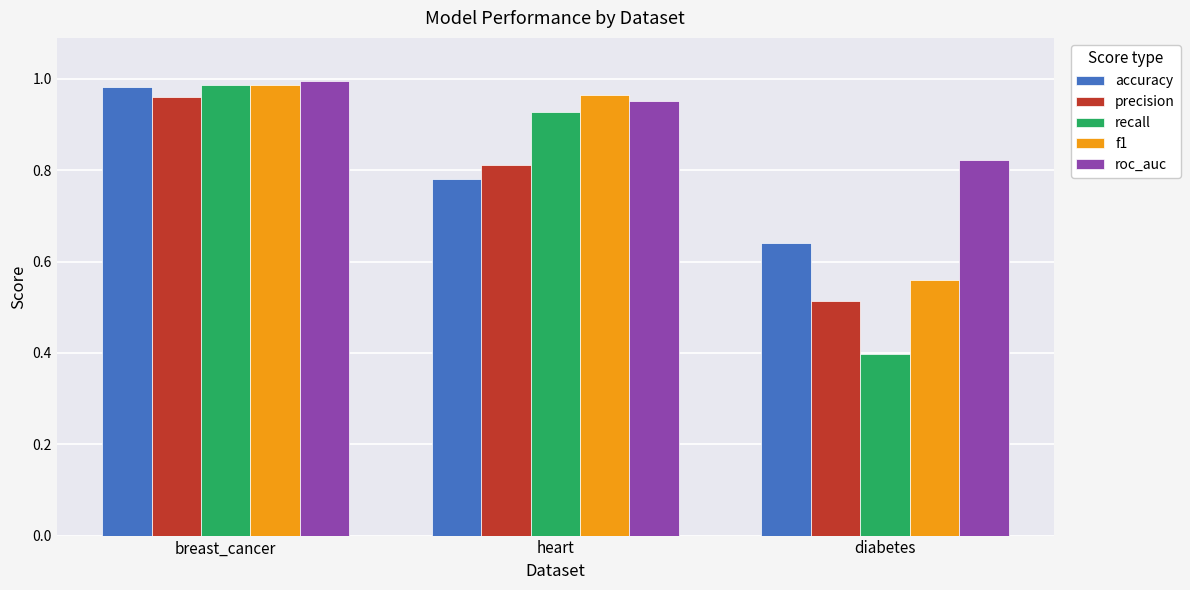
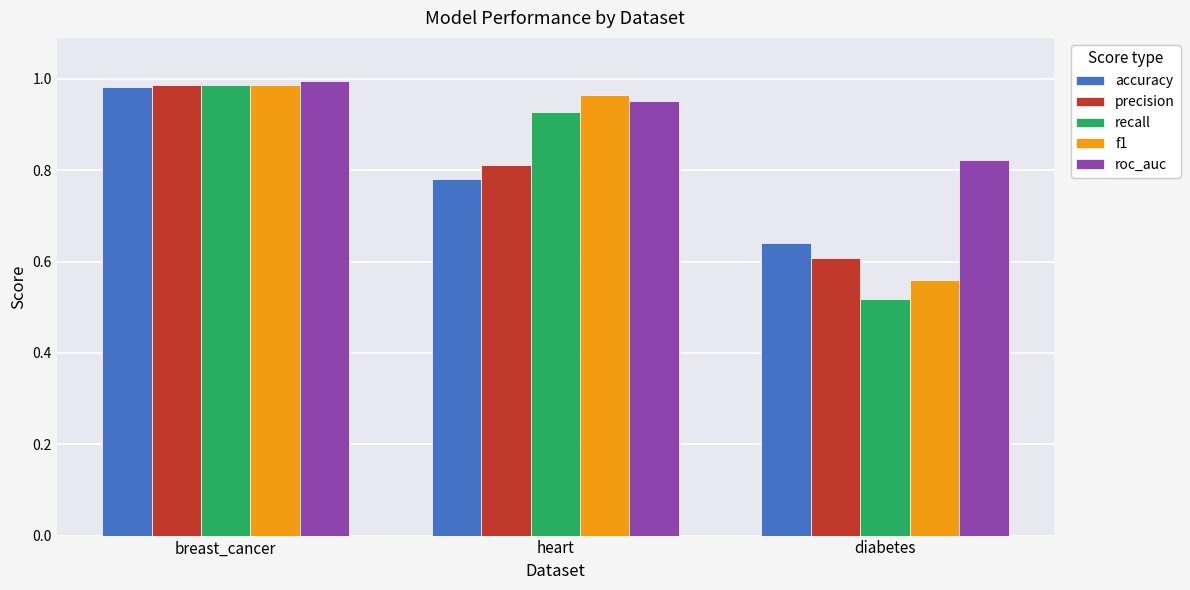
precision, breast_cancer: 0.96 -> 0.99
precision, diabetes: 0.51 -> 0.61
recall, diabetes: 0.40 -> 0.52
